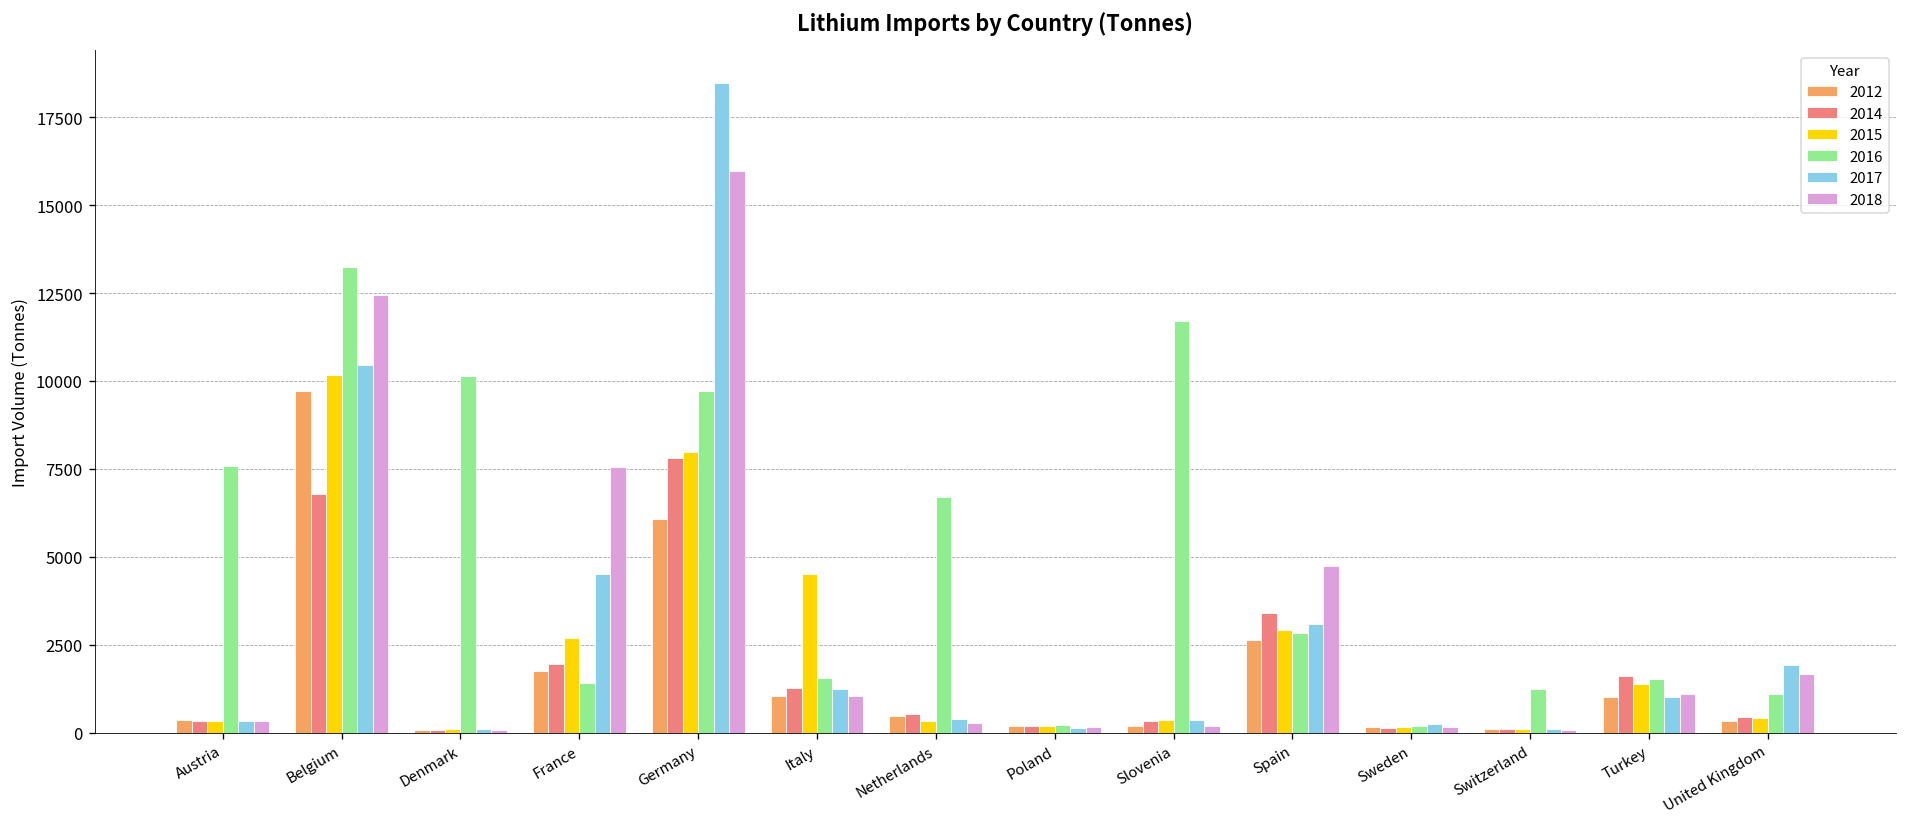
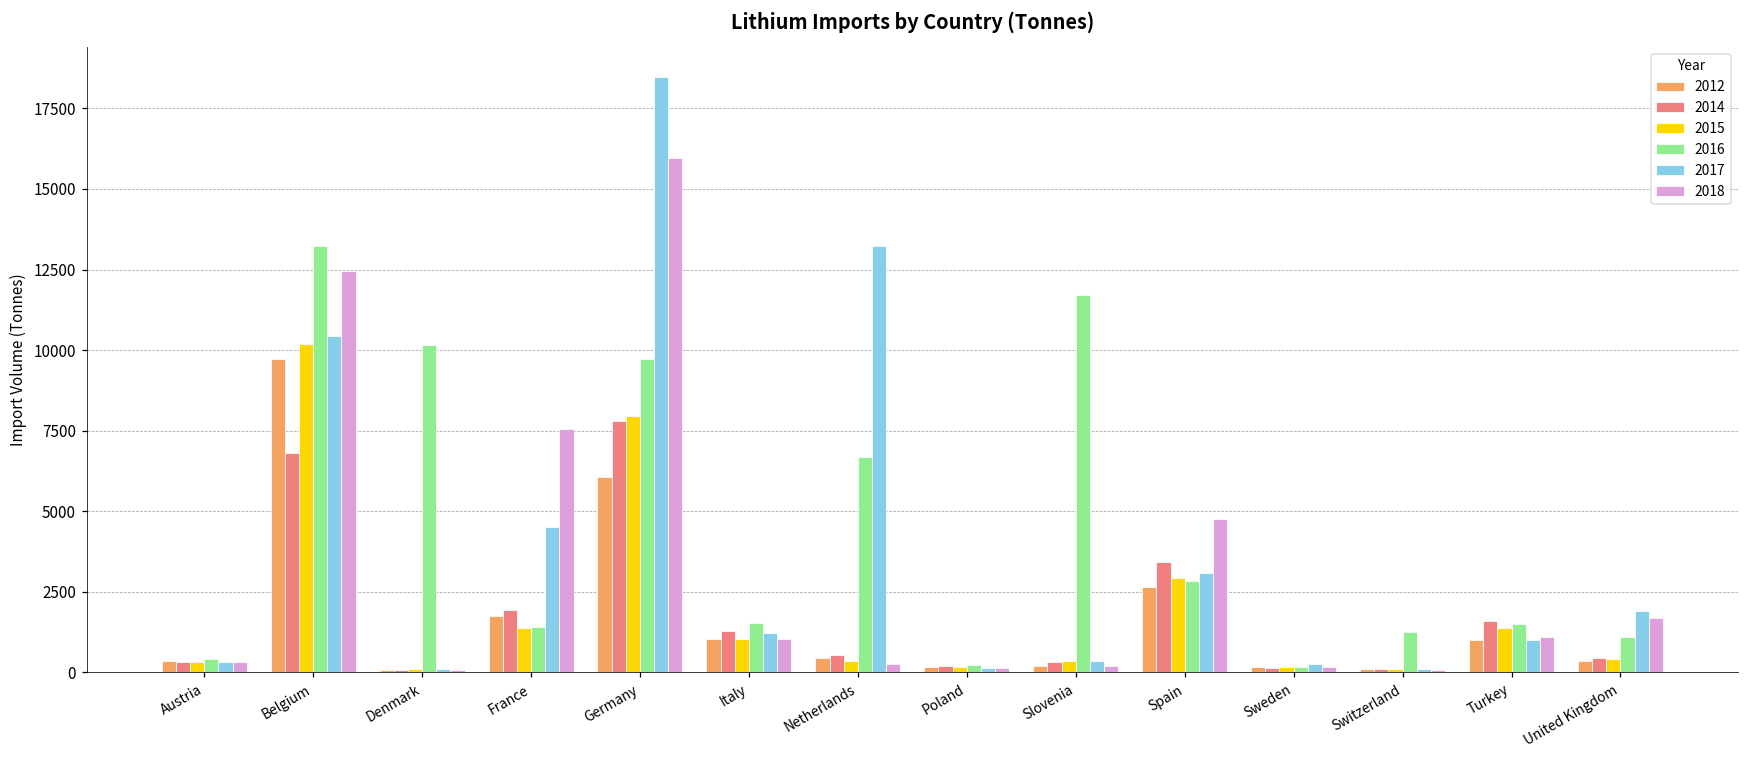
2016, Austria: 7600 -> 400
2015, France: 2700 -> 1400
2015, Italy: 4500 -> 1000
2017, Netherlands: 400 -> 13200
